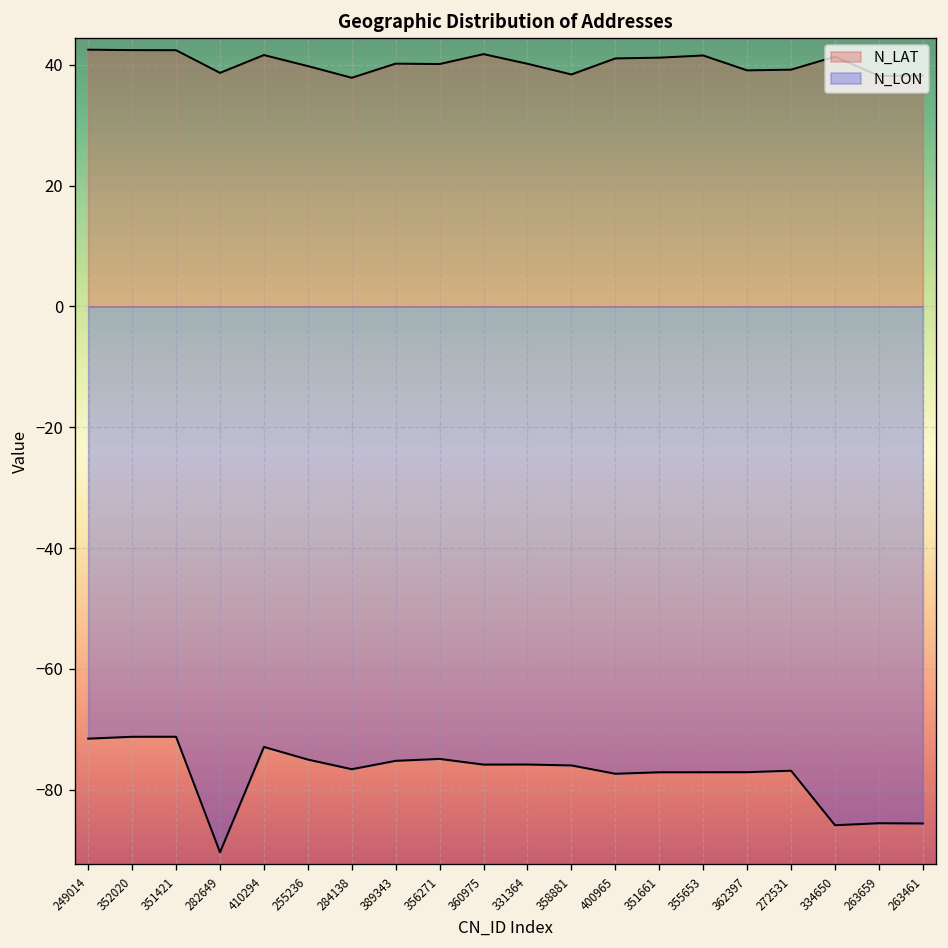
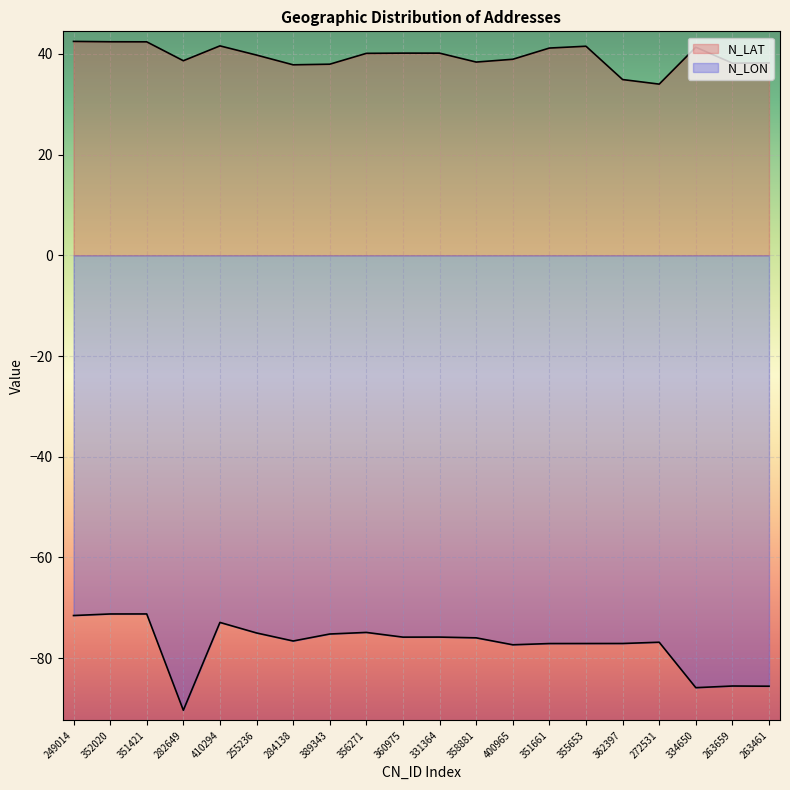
N_LAT, 389343: 40 -> 38
N_LAT, 360975: 42 -> 40
N_LAT, 400965: 41 -> 39
N_LAT, 362397: 39 -> 35
N_LAT, 272531: 39 -> 34
